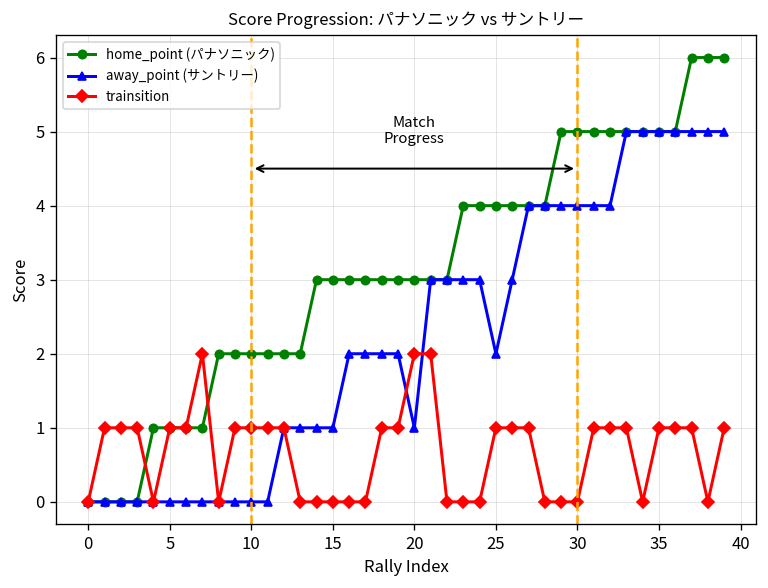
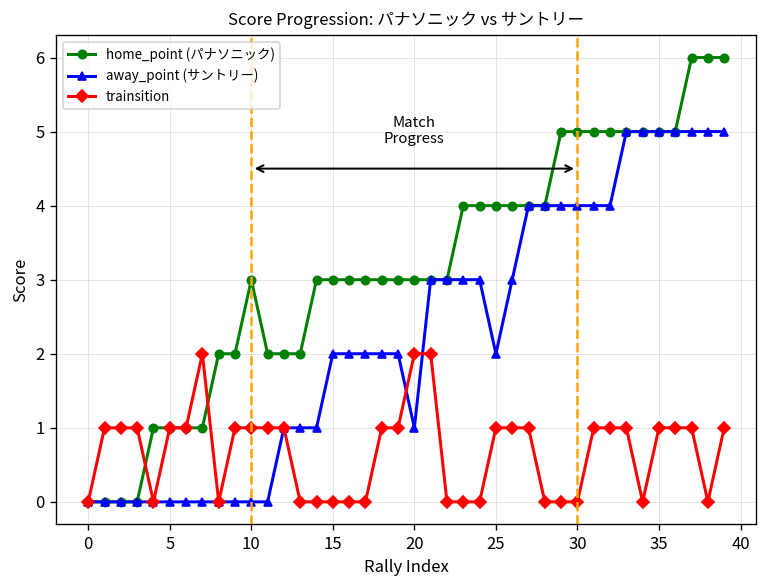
home_point (パナソニック), 10: 2 -> 3
away_point (サントリー), 15: 1 -> 2
